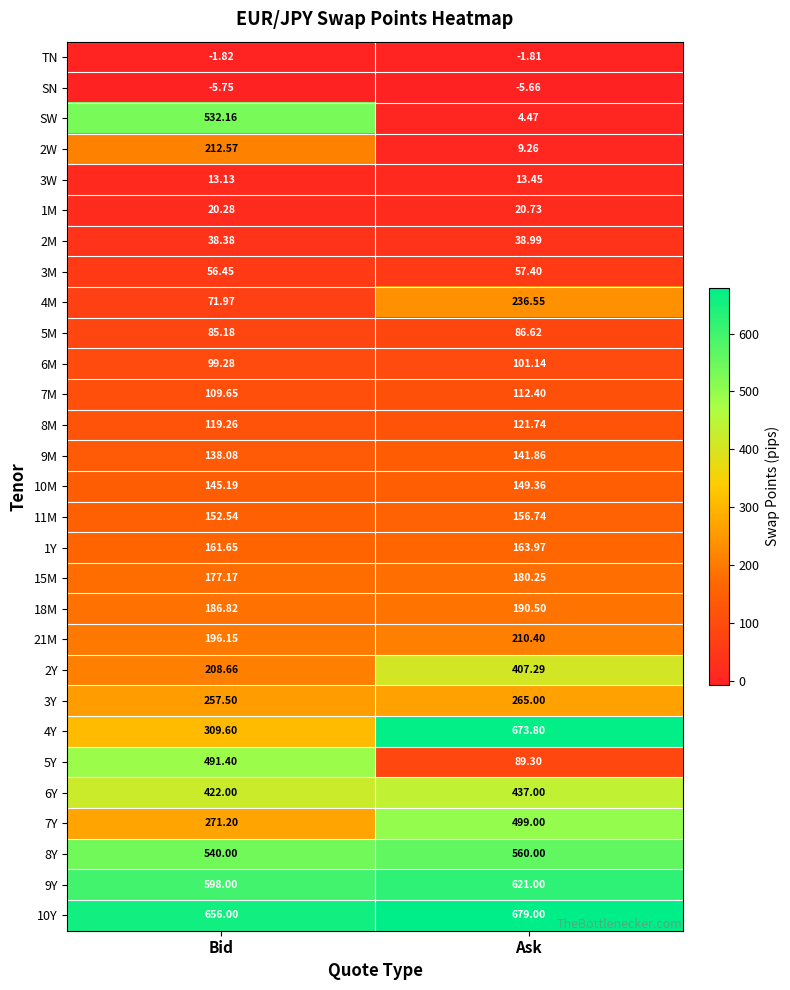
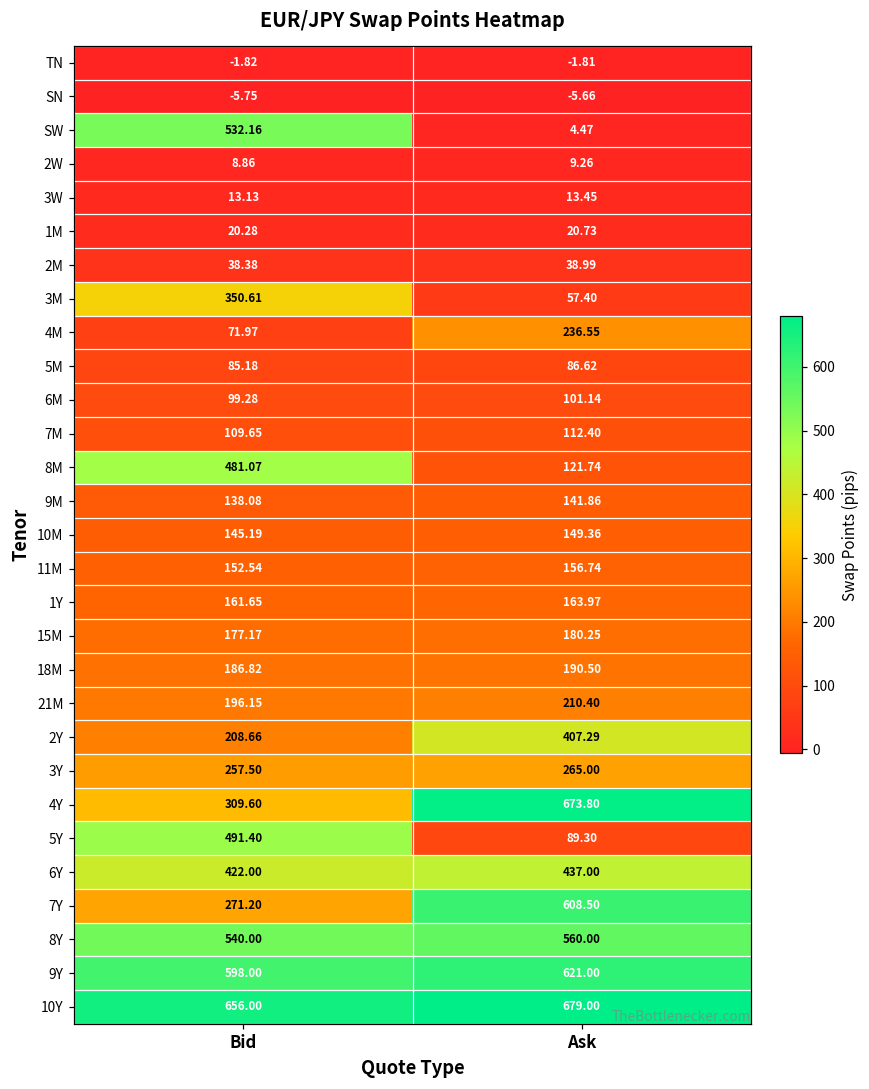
2W, Bid: 212.57 -> 8.86
3M, Bid: 56.45 -> 350.61
8M, Bid: 119.26 -> 481.07
7Y, Ask: 499.00 -> 608.50
